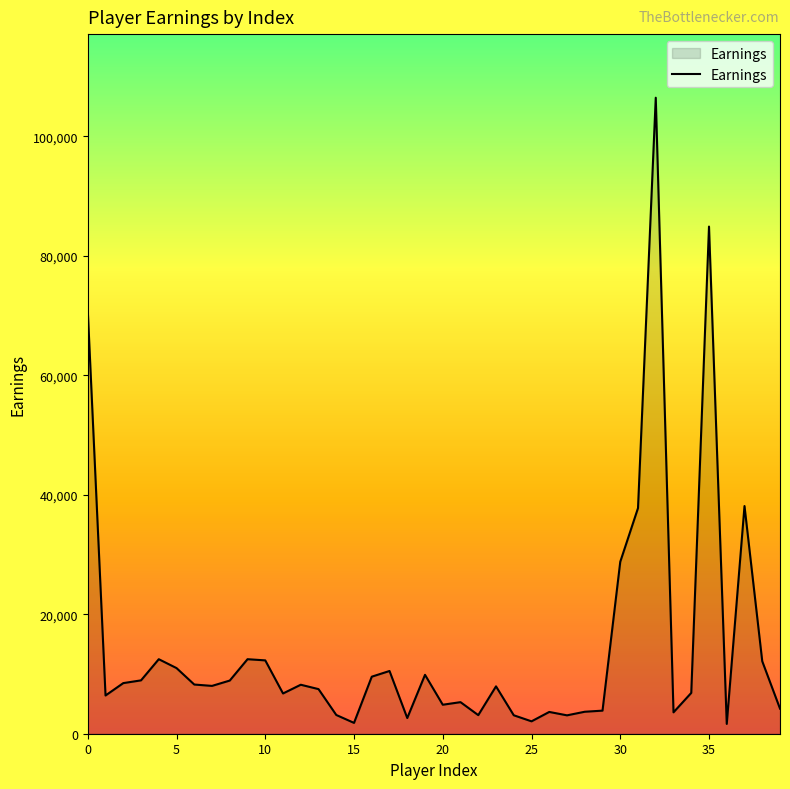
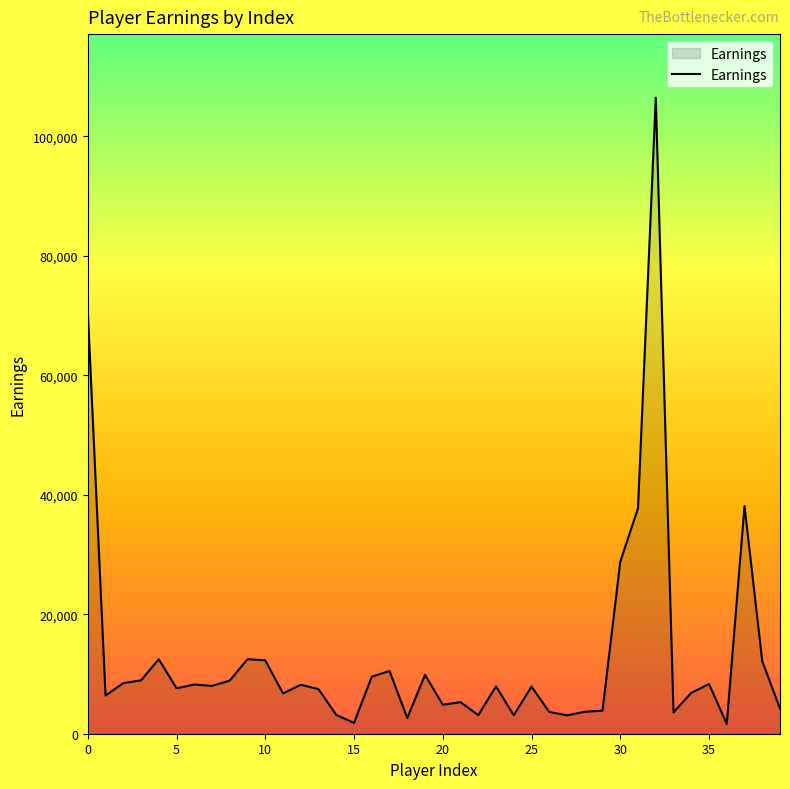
5: 11,000 -> 8,000
25: 2,000 -> 8,000
35: 85,000 -> 8,000
